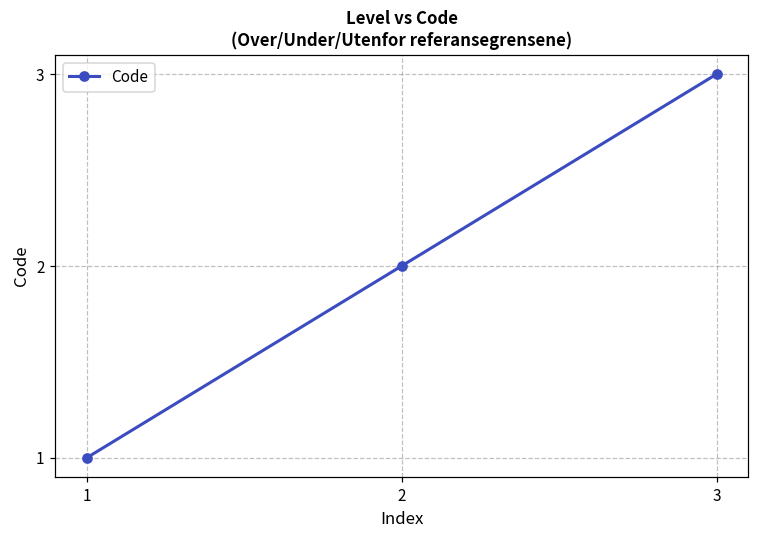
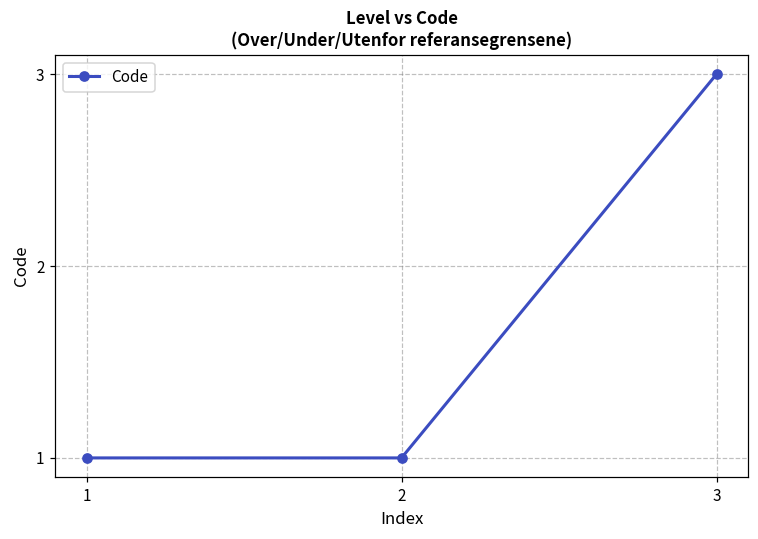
2: 2 -> 1
